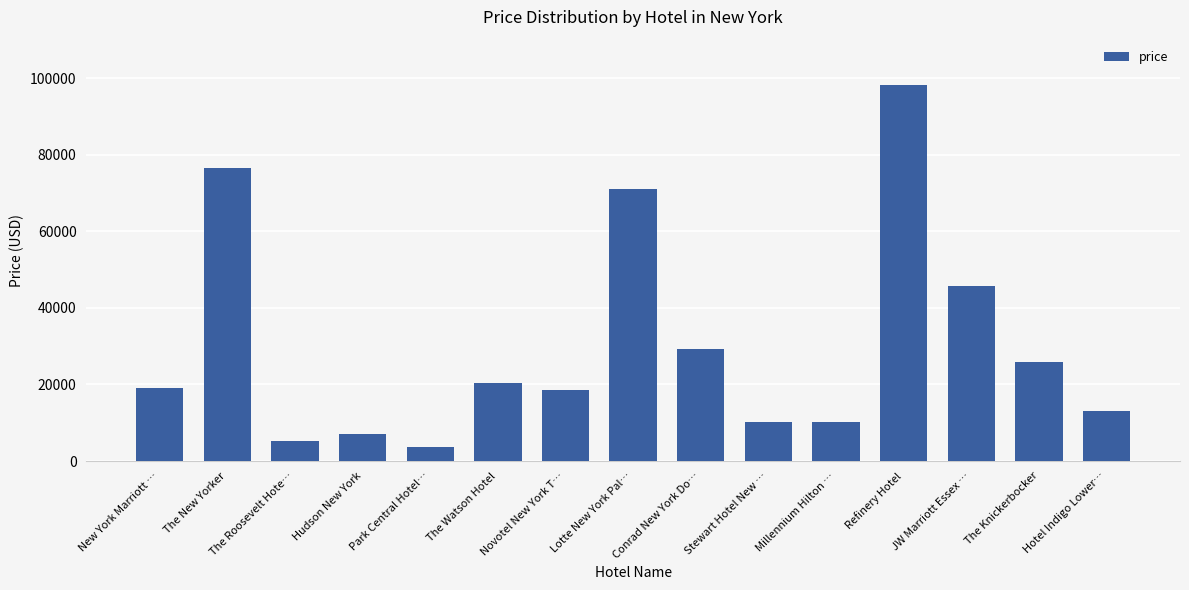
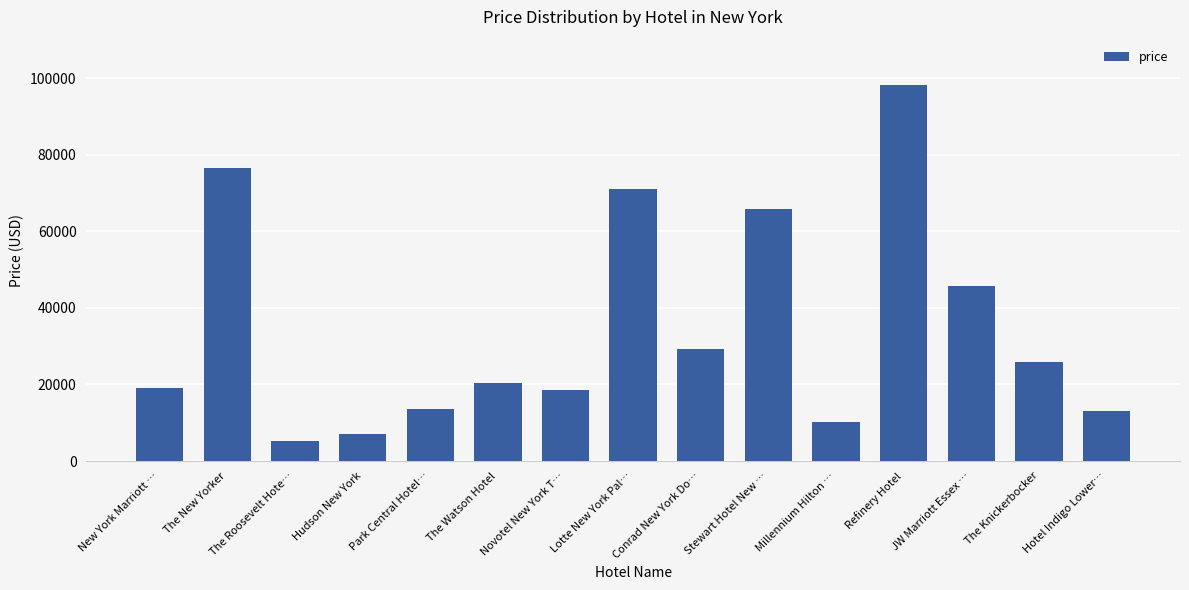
Park Central Hotel…: 4000 -> 14000
Stewart Hotel New …: 10000 -> 66000
